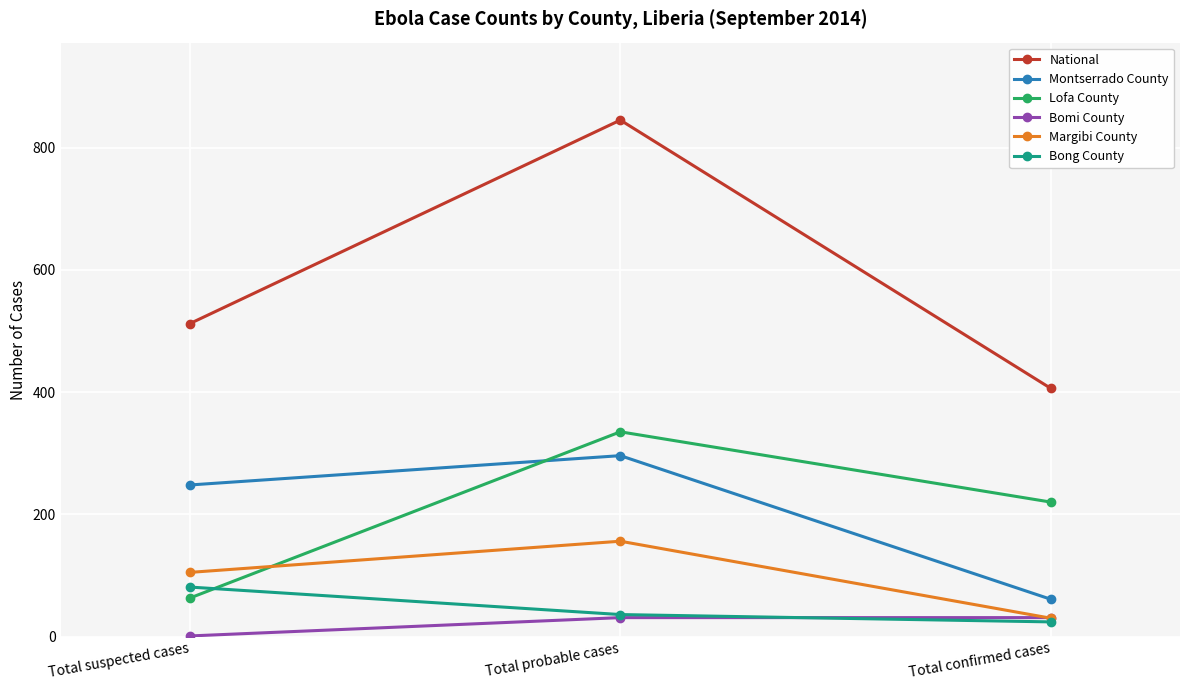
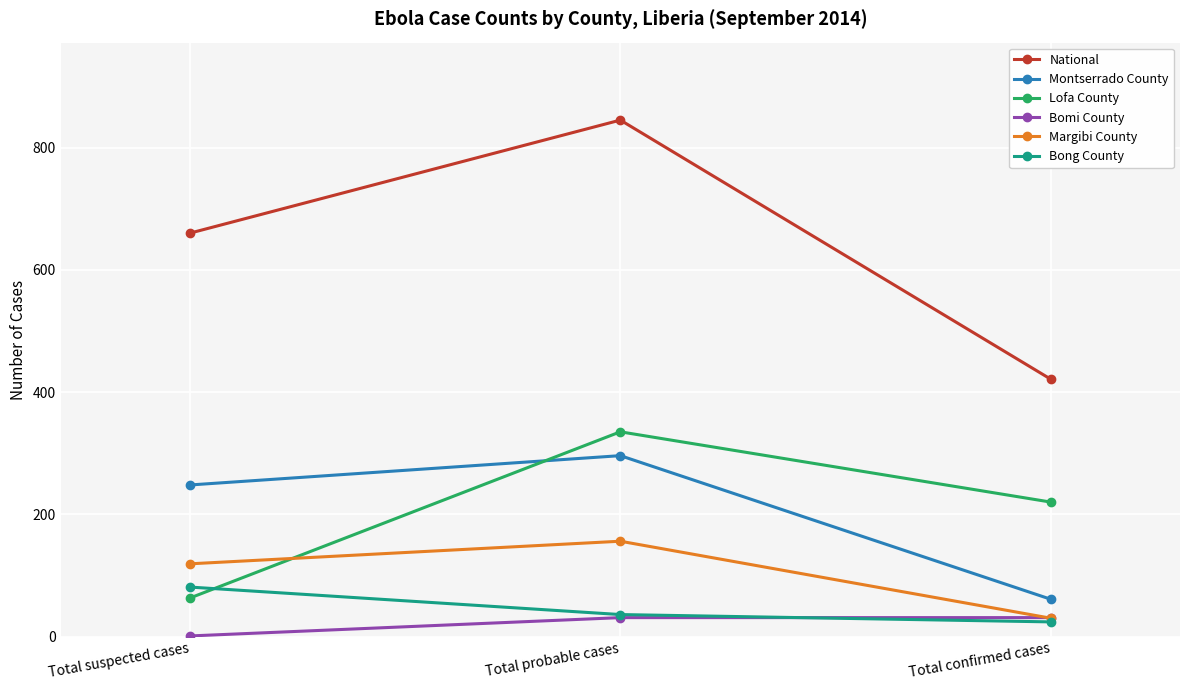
National, Total suspected cases: 510 -> 660
Margibi County, Total suspected cases: 110 -> 120
National, Total confirmed cases: 410 -> 420
